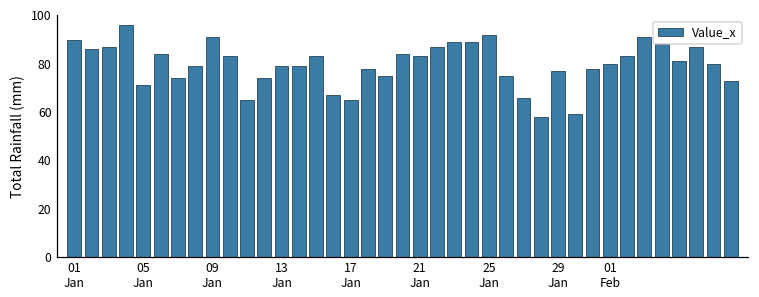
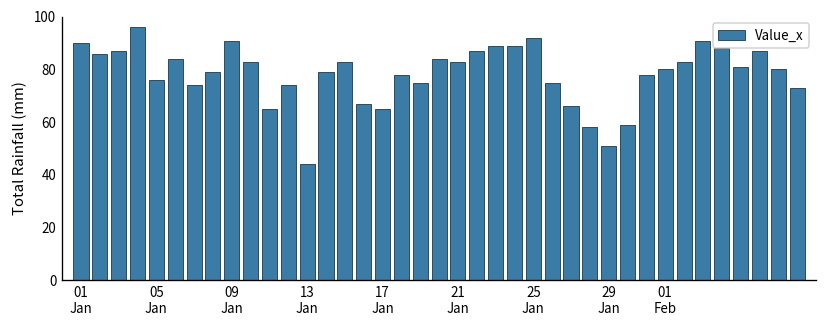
05 Jan: 71 -> 76
13 Jan: 79 -> 44
29 Jan: 77 -> 51
